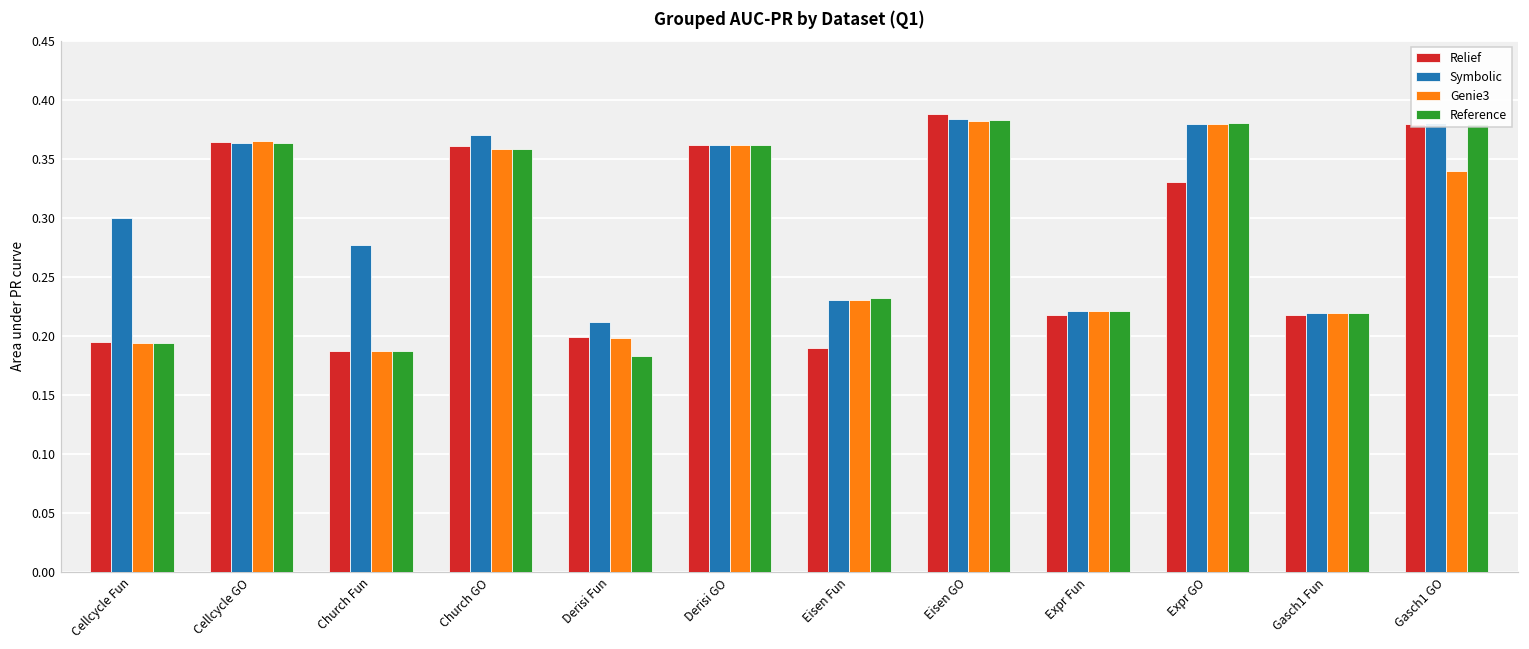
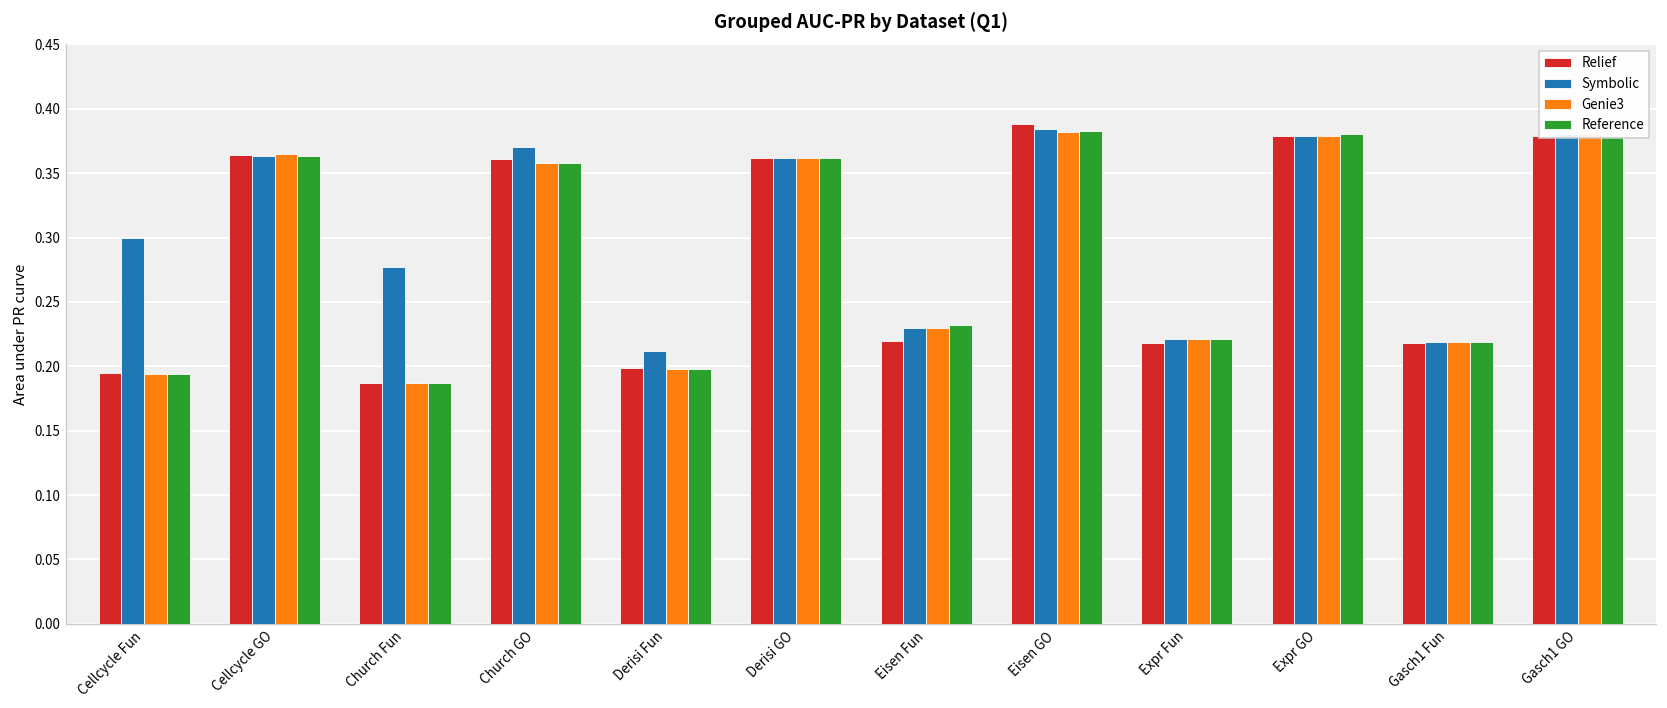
Reference, Derisi Fun: 0.183 -> 0.198
Relief, Eisen Fun: 0.19 -> 0.22
Relief, Expr GO: 0.330 -> 0.379
Genie3, Gasch1 GO: 0.34 -> 0.38
